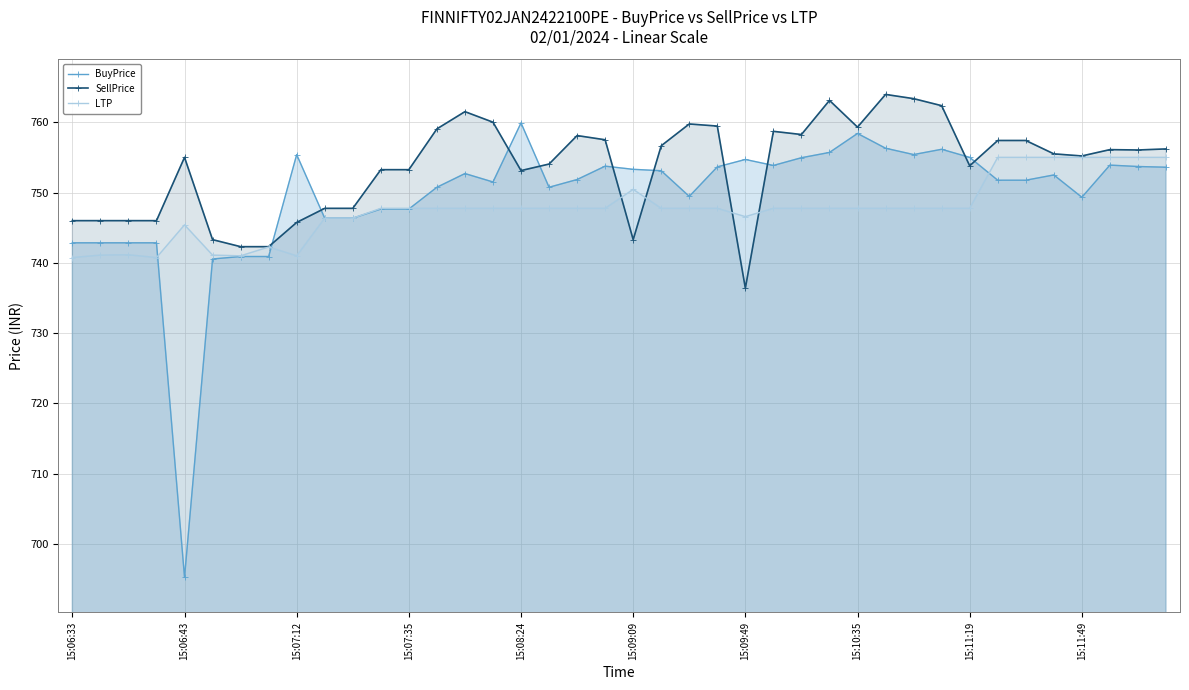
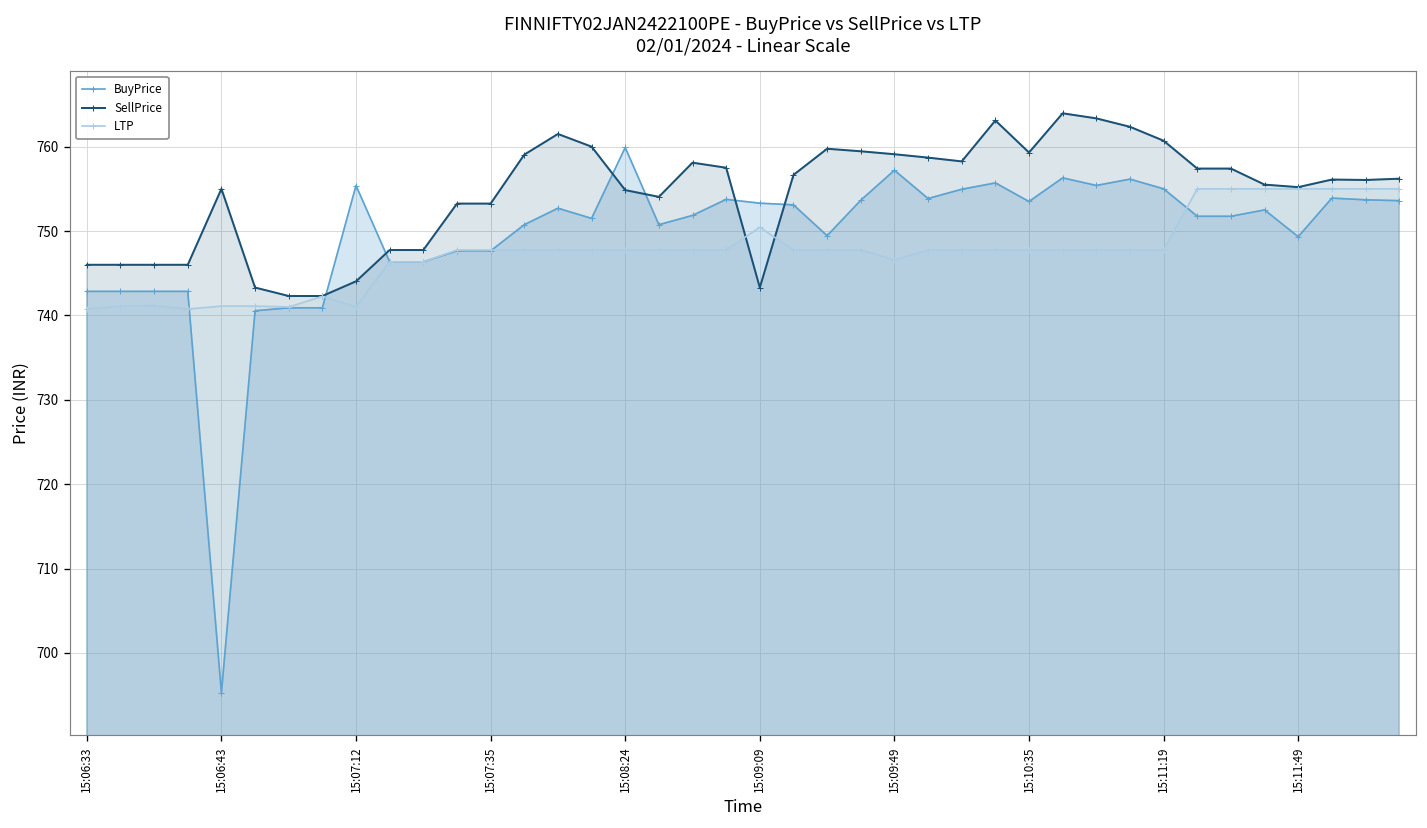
LTP, 15:06:43: 745 -> 741
SellPrice, 15:07:12: 746 -> 744
SellPrice, 15:08:24: 753 -> 755
BuyPrice, 15:09:49: 755 -> 757
SellPrice, 15:09:49: 736 -> 759
BuyPrice, 15:10:35: 758 -> 754
SellPrice, 15:11:19: 754 -> 761
